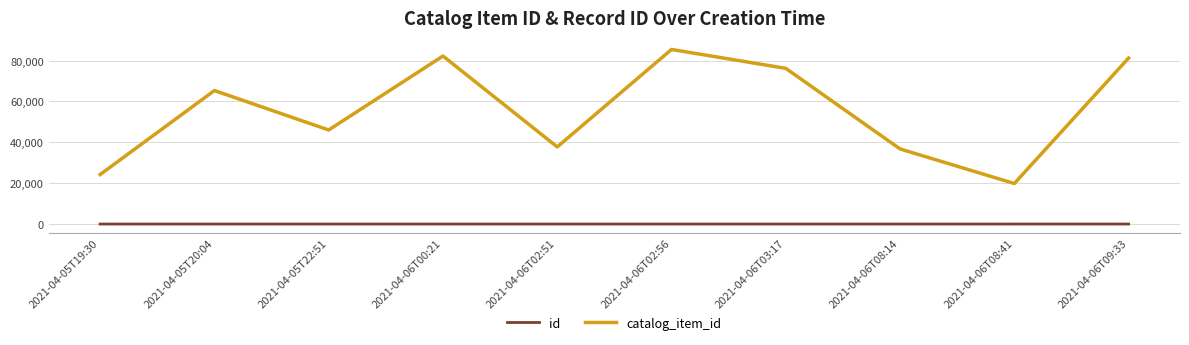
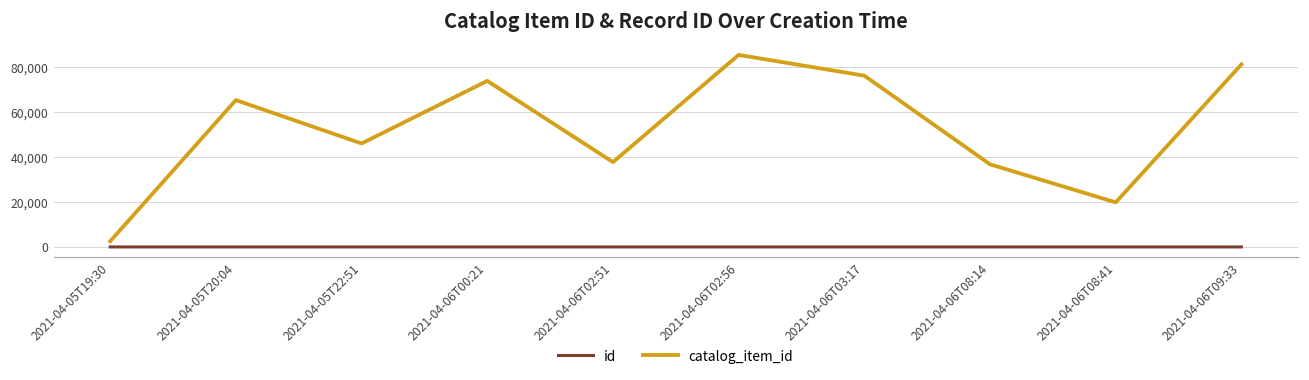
catalog_item_id, 2021-04-05T19:30: 24,000 -> 3,000
catalog_item_id, 2021-04-06T00:21: 82,000 -> 74,000
